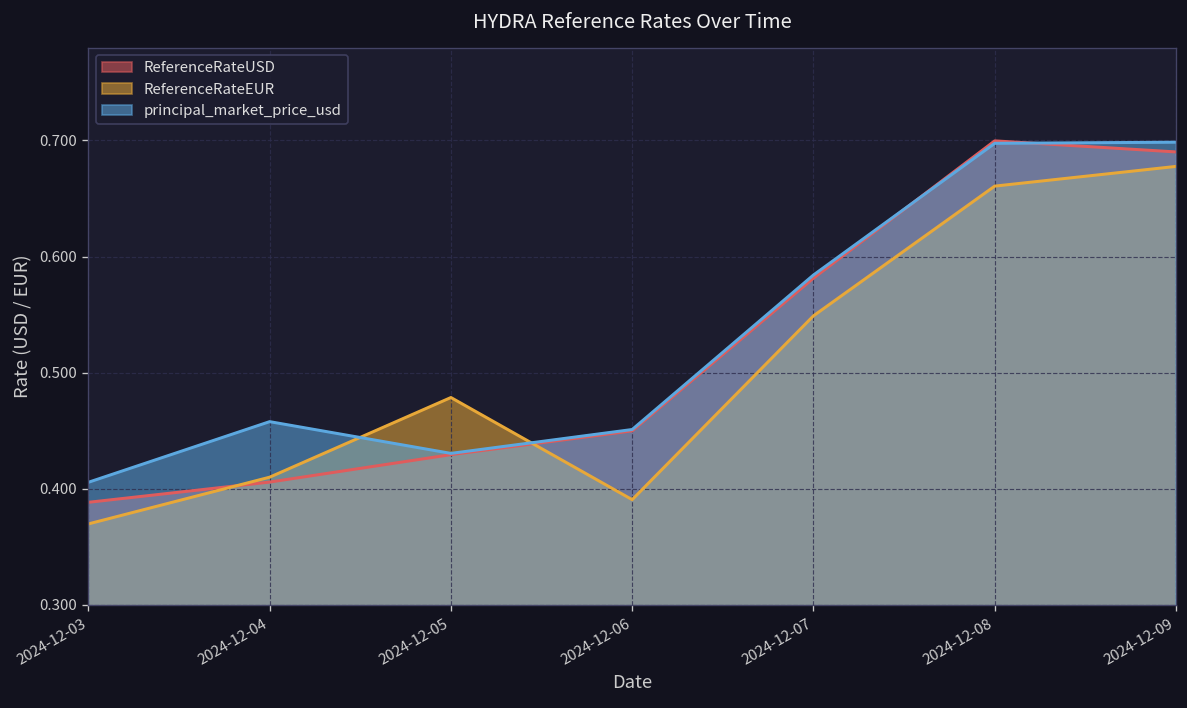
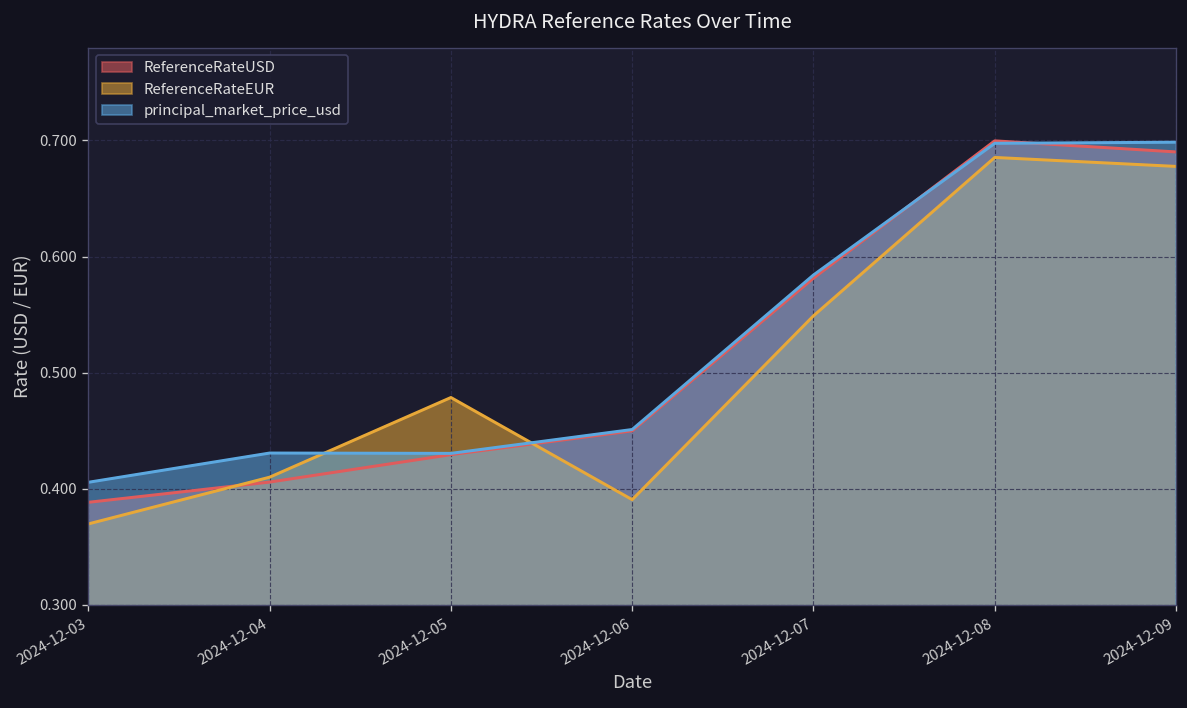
principal_market_price_usd, 2024-12-04: 0.46 -> 0.43
ReferenceRateEUR, 2024-12-08: 0.66 -> 0.69
